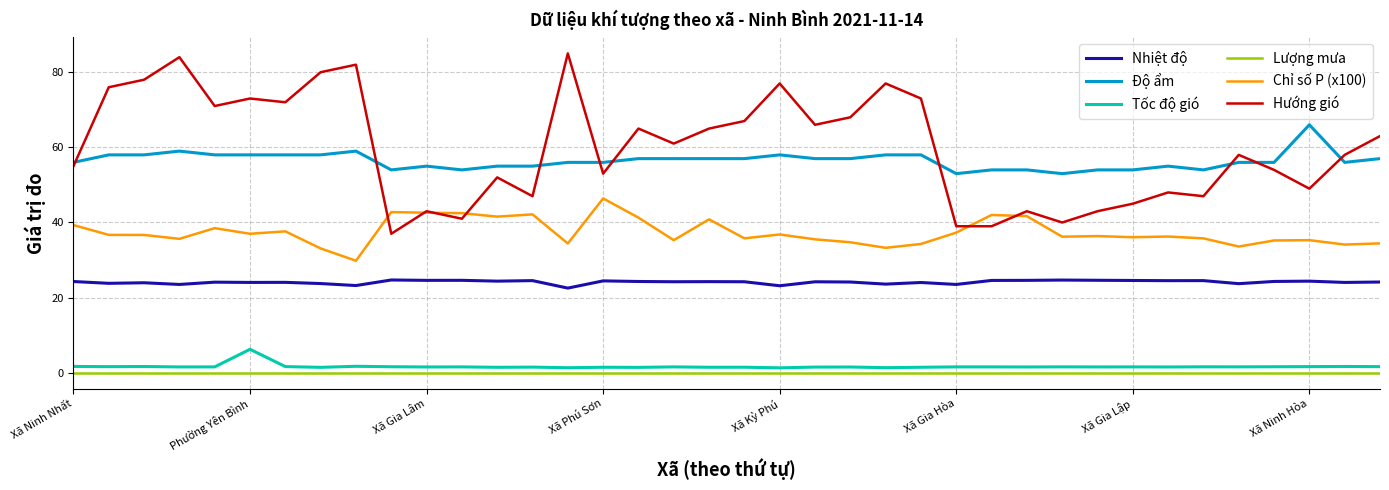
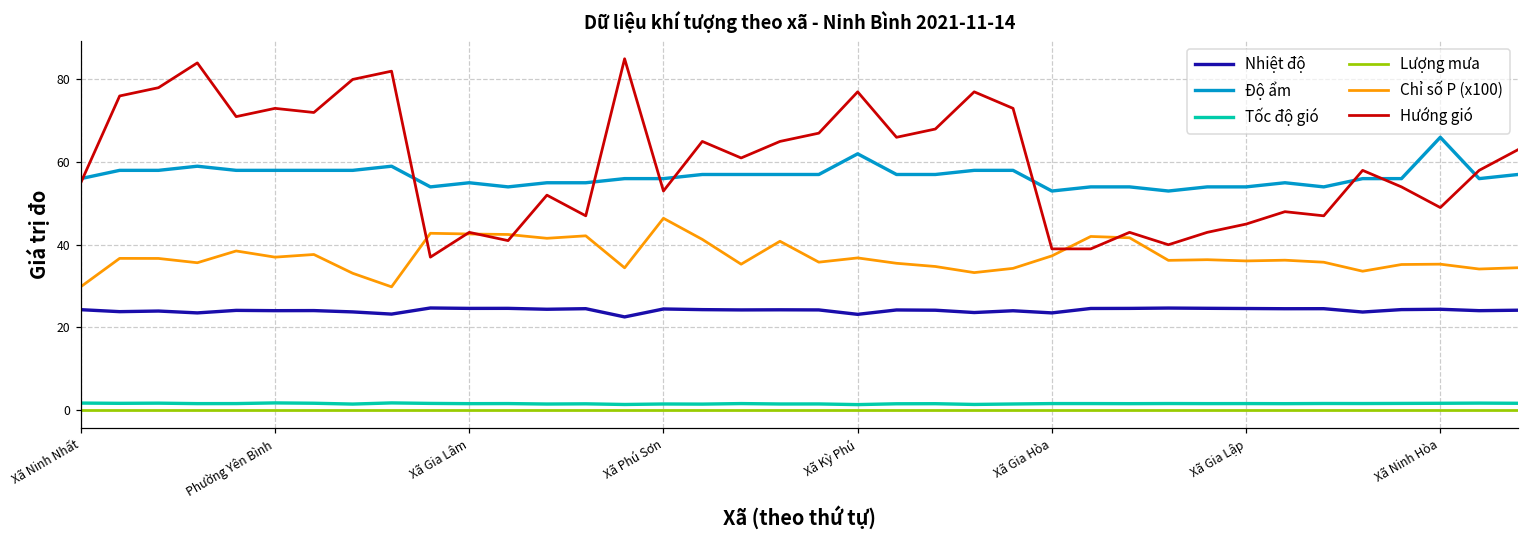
Chỉ số P (x100), Xã Ninh Nhất: 39 -> 30
Tốc độ gió, Phường Yên Bình: 6 -> 2
Độ ẩm, Xã Kỳ Phú: 58 -> 62
